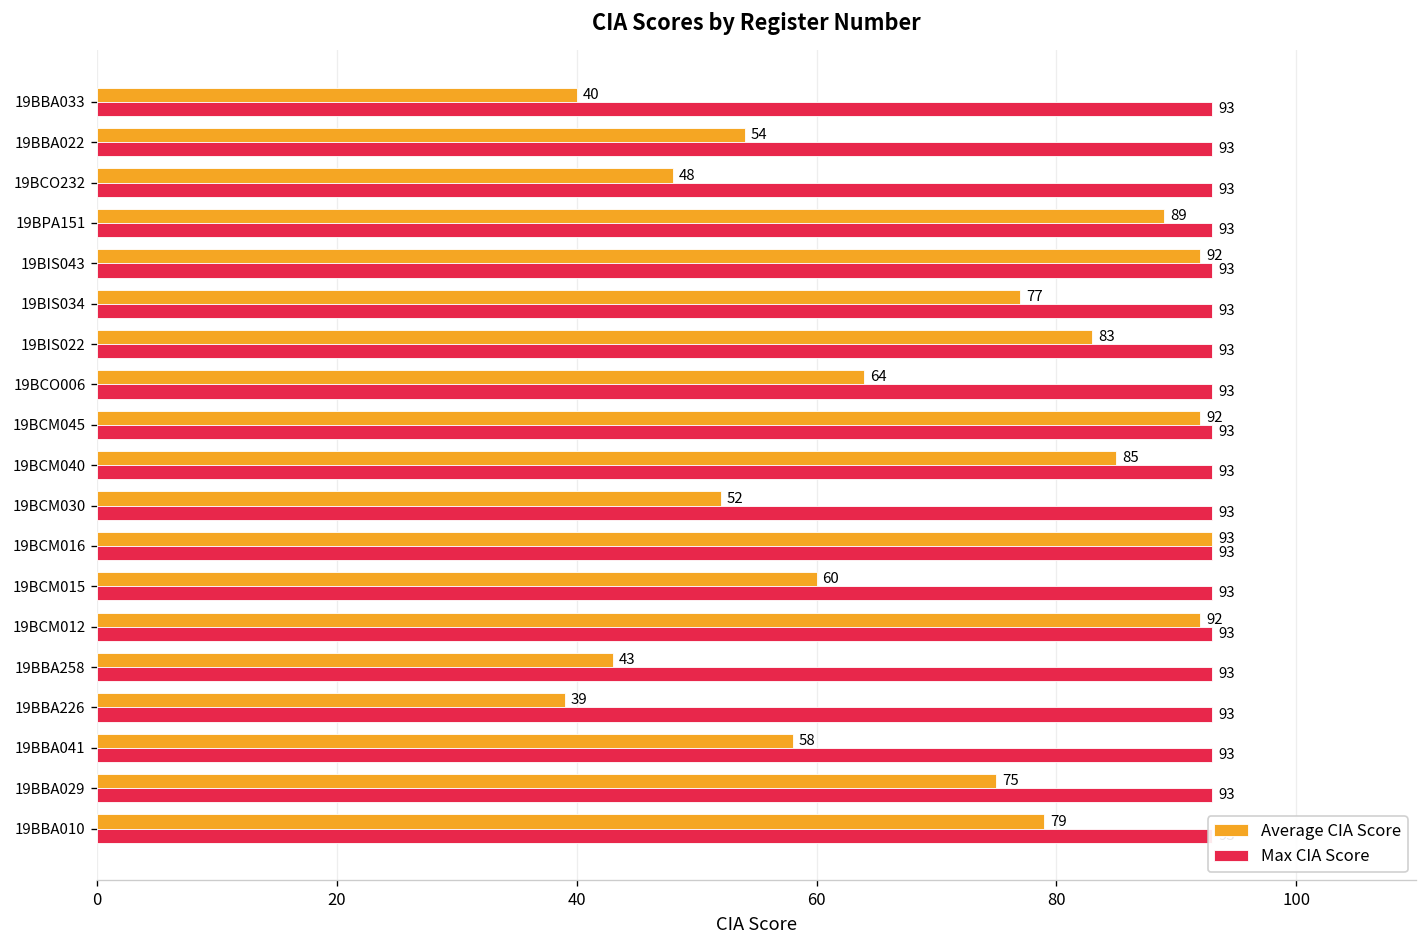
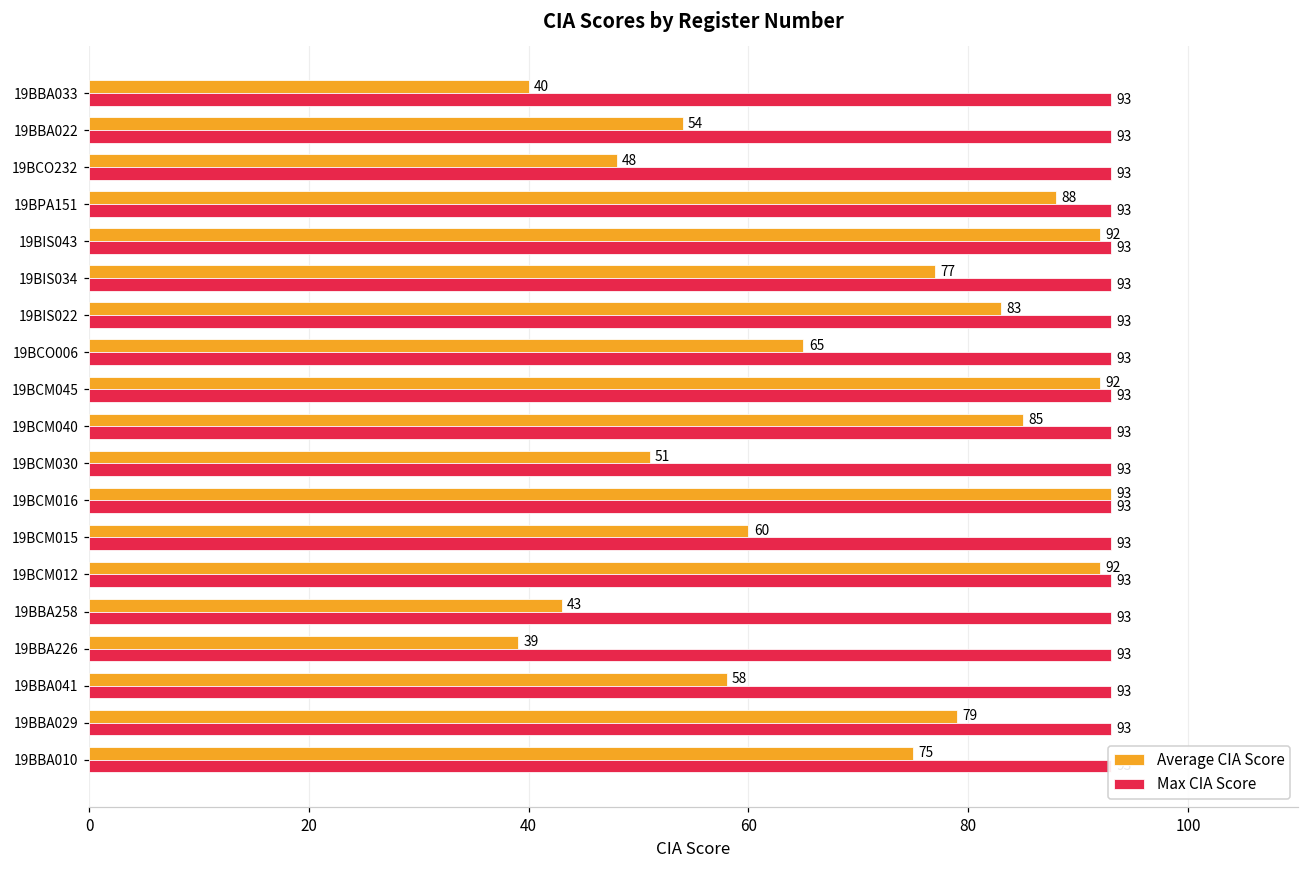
Average CIA Score, 19BPA151: 89 -> 88
Average CIA Score, 19BCO006: 64 -> 65
Average CIA Score, 19BCM030: 52 -> 51
Average CIA Score, 19BBA029: 75 -> 79
Average CIA Score, 19BBA010: 79 -> 75
